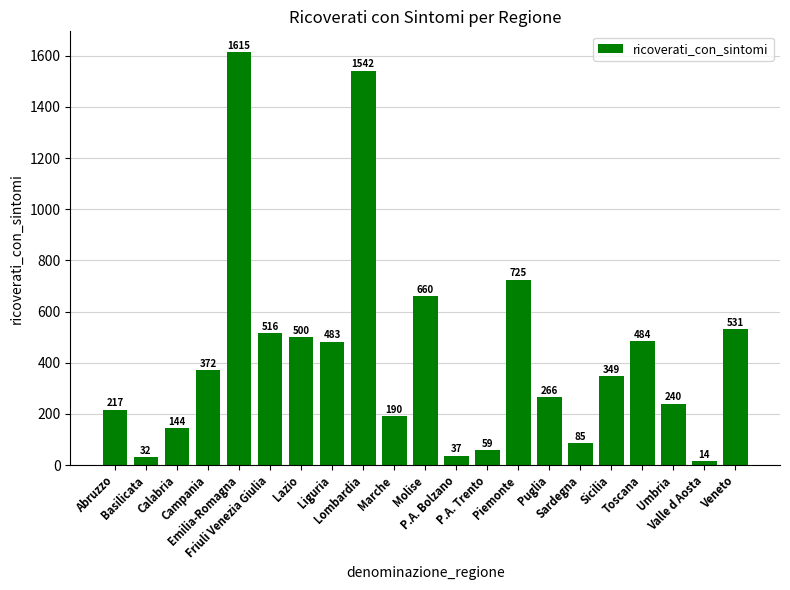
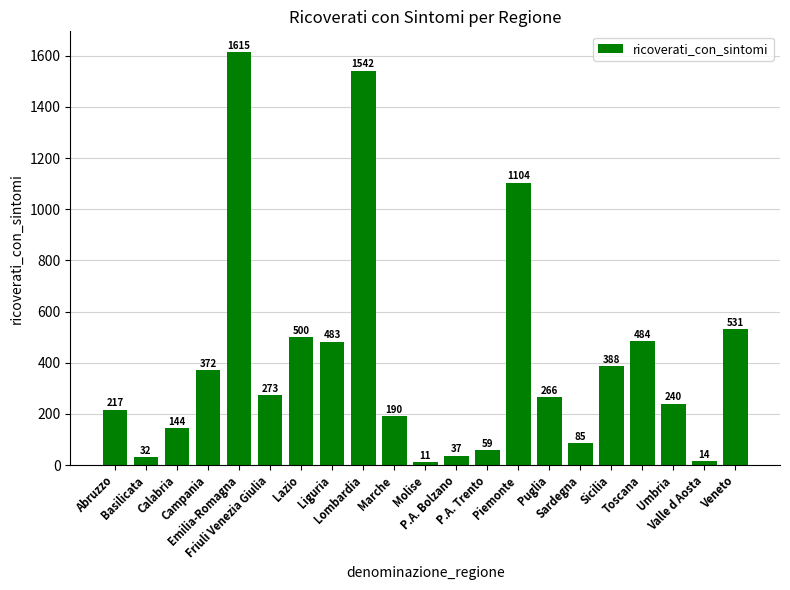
Friuli Venezia Giulia: 516 -> 273
Molise: 660 -> 11
Piemonte: 725 -> 1104
Sicilia: 349 -> 388
